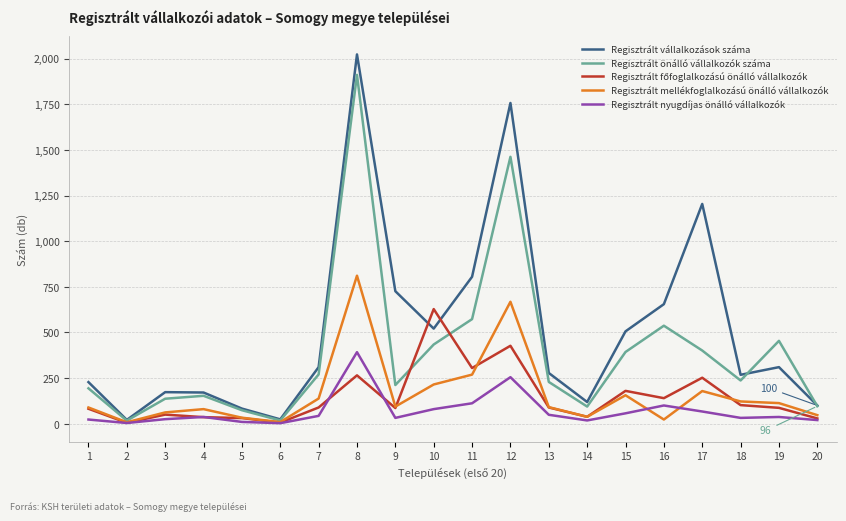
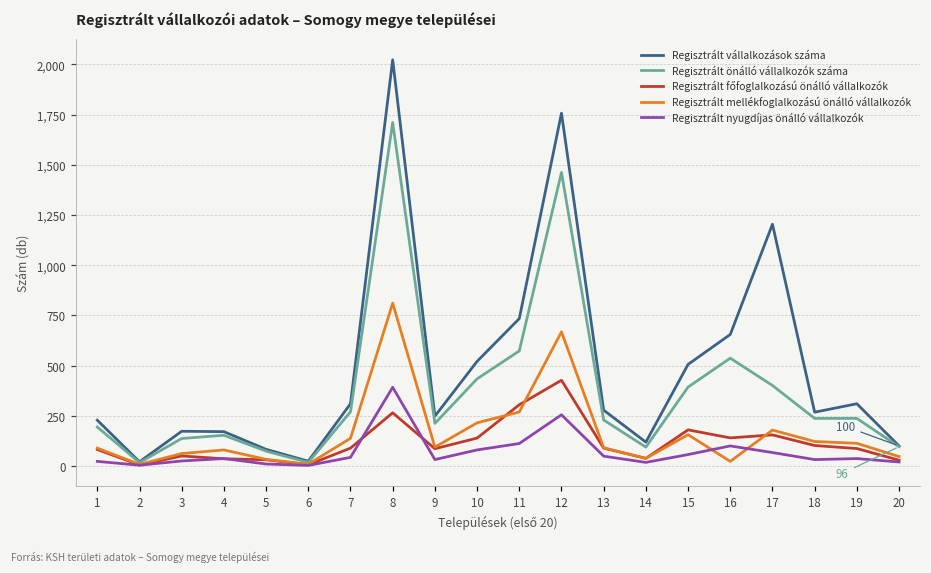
Regisztrált önálló vállalkozók száma, 8: 1,910 -> 1,710
Regisztrált vállalkozások száma, 9: 730 -> 250
Regisztrált főfoglalkozású önálló vállalkozók, 10: 630 -> 140
Regisztrált vállalkozások száma, 11: 810 -> 730
Regisztrált főfoglalkozású önálló vállalkozók, 17: 250 -> 160
Regisztrált önálló vállalkozók száma, 19: 450 -> 240
